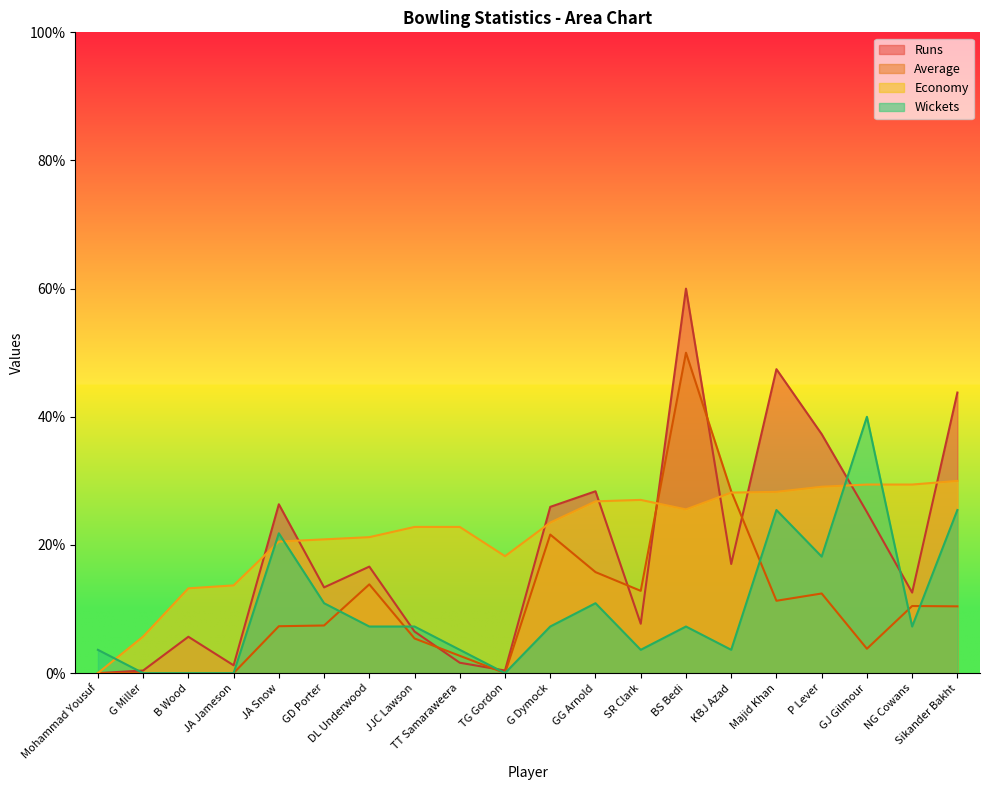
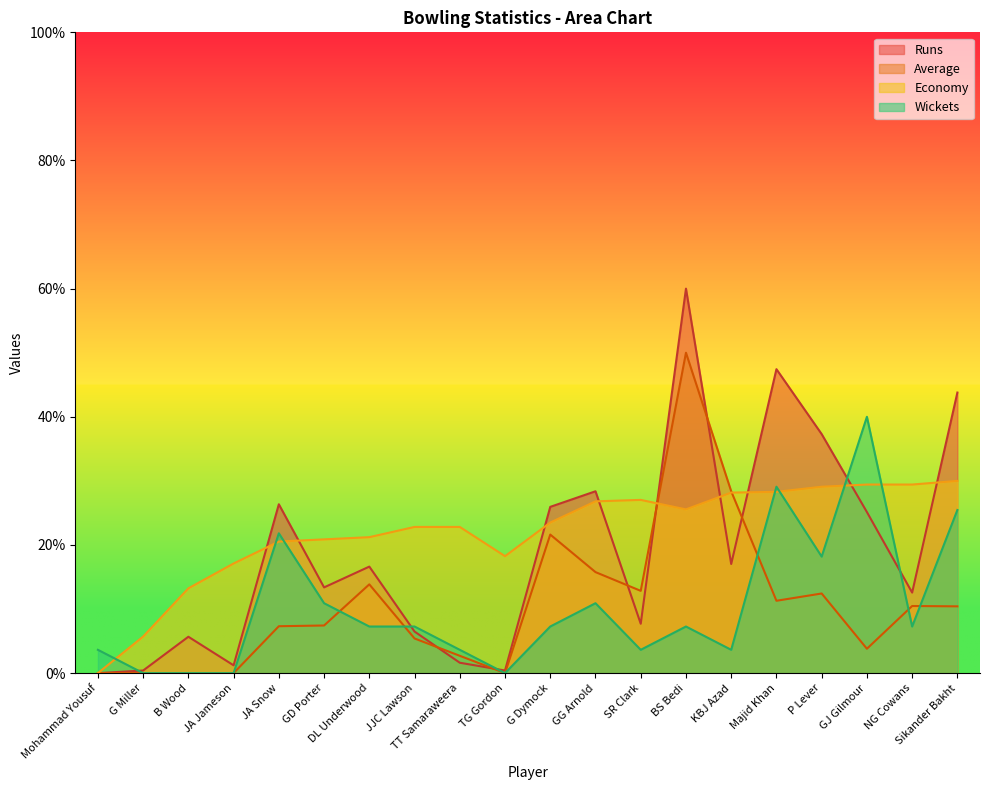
Economy, JA Jameson: 14% -> 17%
Wickets, Majid Khan: 25% -> 29%
